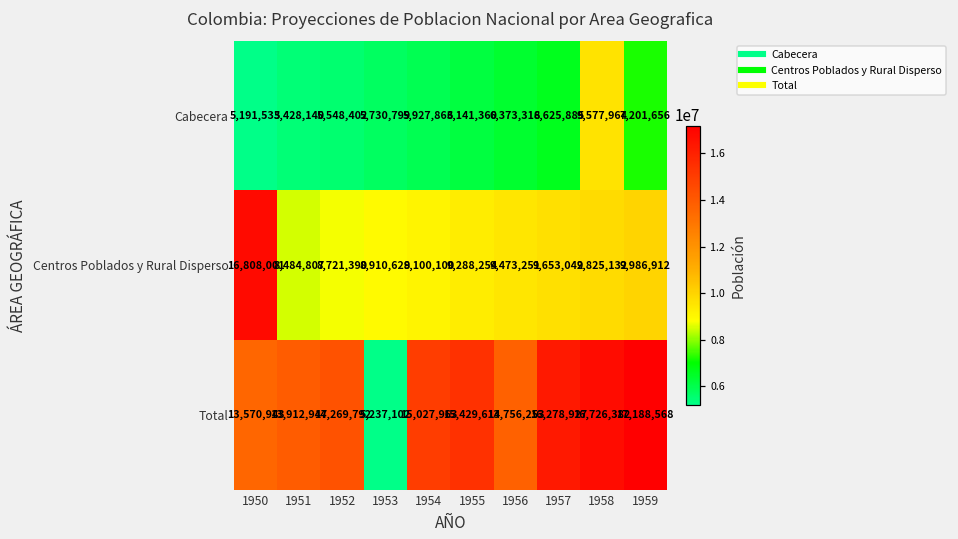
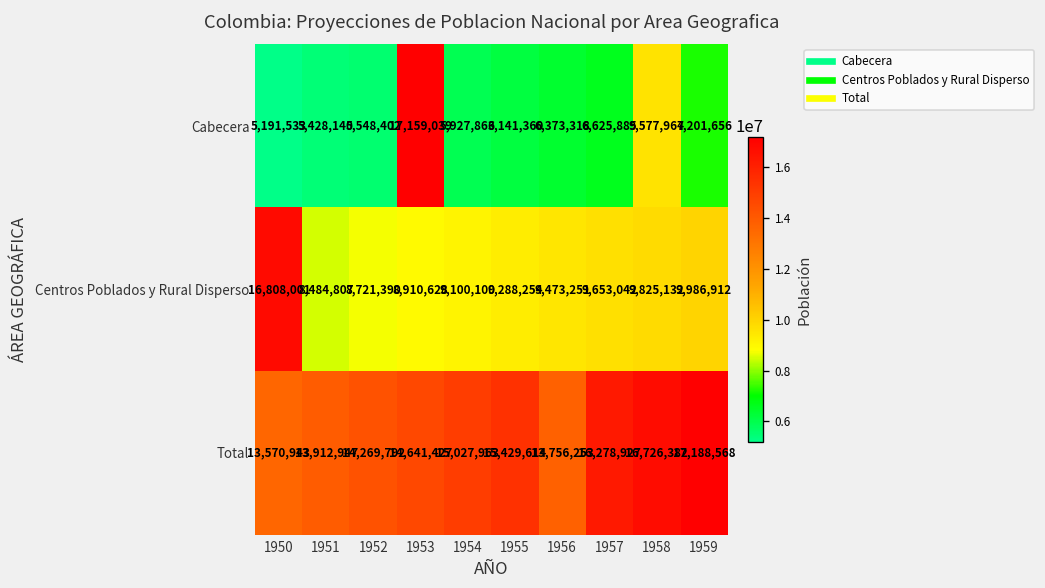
Cabecera, 1953: 5,730,799 -> 17,159,039
Total, 1953: 5,237,102 -> 14,641,427
